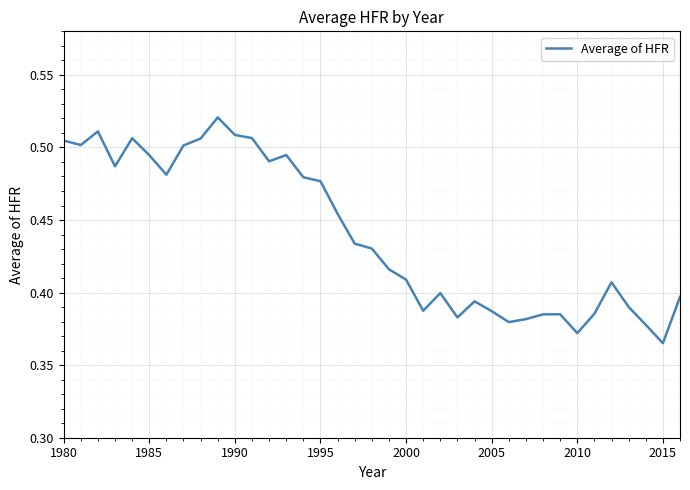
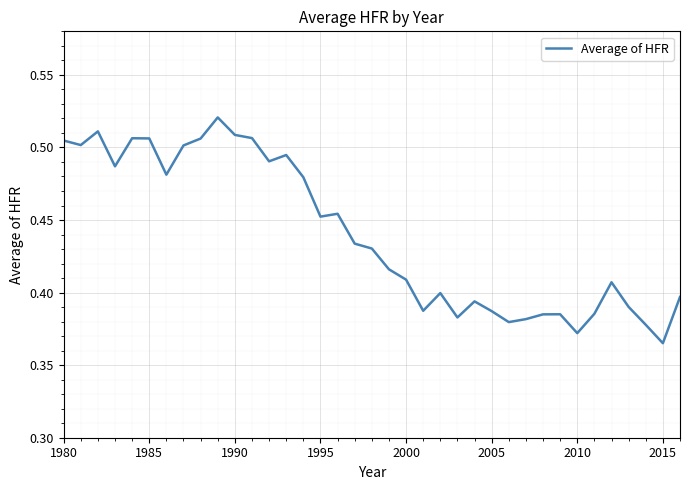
1985: 0.495 -> 0.506
1995: 0.477 -> 0.452
